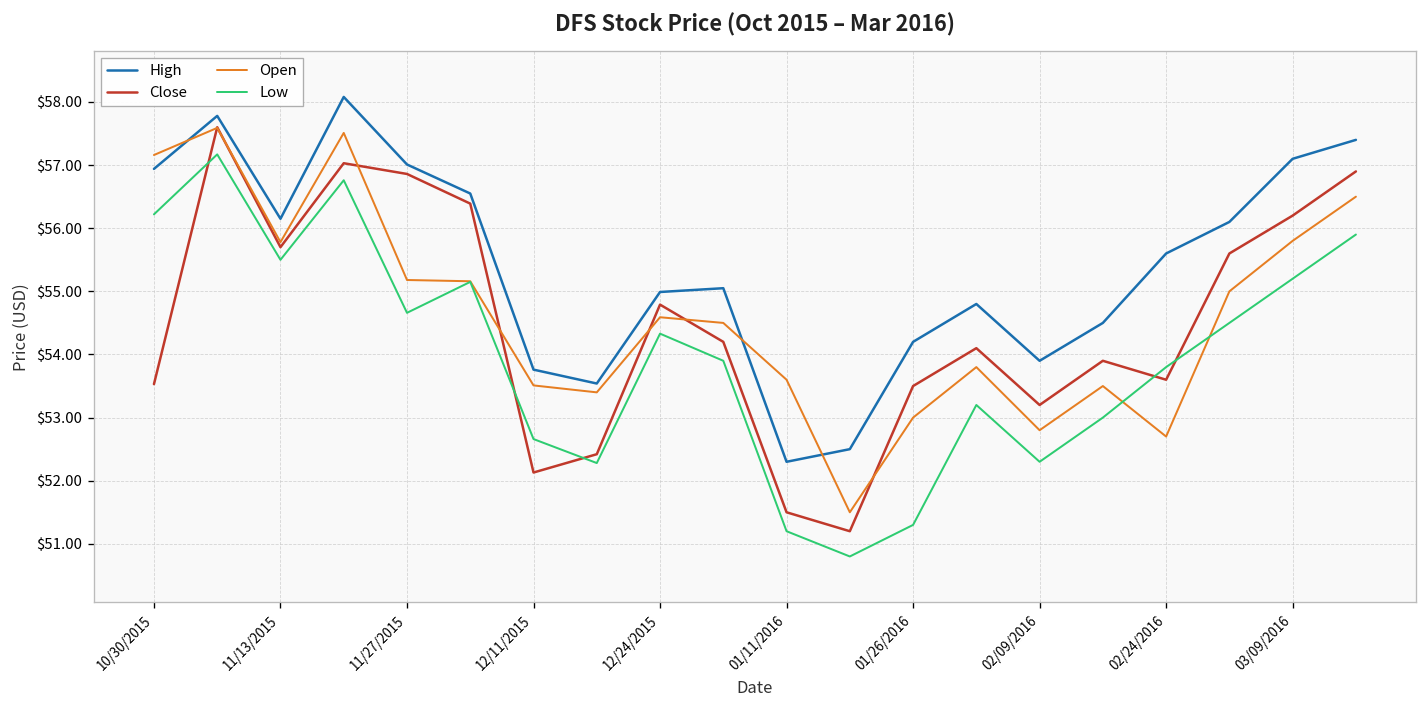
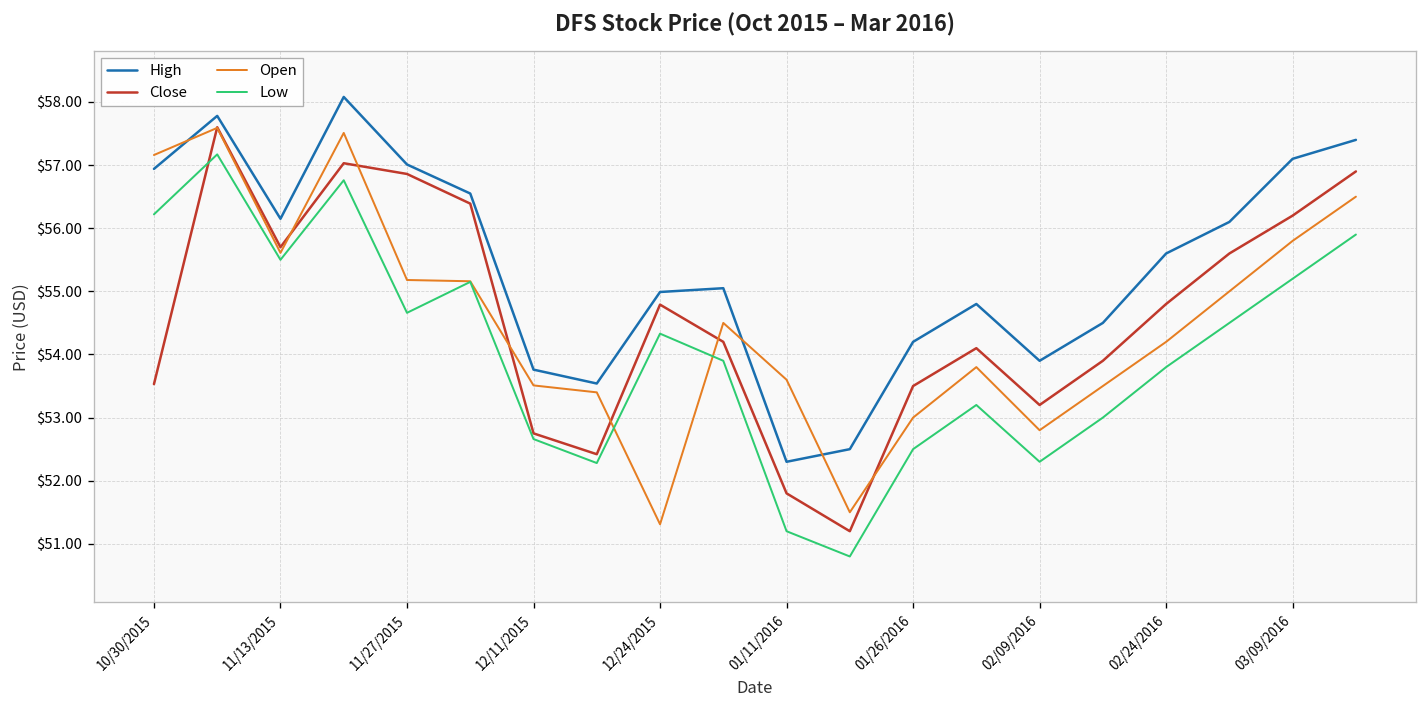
Open, 11/13/2015: $55.8 -> $55.6
Close, 12/11/2015: $52.1 -> $52.8
Open, 12/24/2015: $54.6 -> $51.3
Close, 01/11/2016: $51.5 -> $51.8
Low, 01/26/2016: $51.3 -> $52.5
Close, 02/24/2016: $53.6 -> $54.8
Open, 02/24/2016: $52.7 -> $54.2
